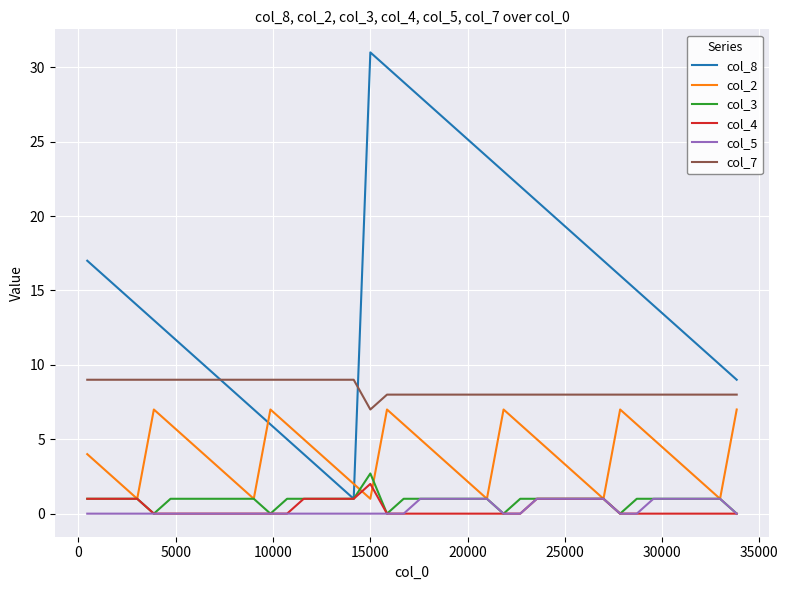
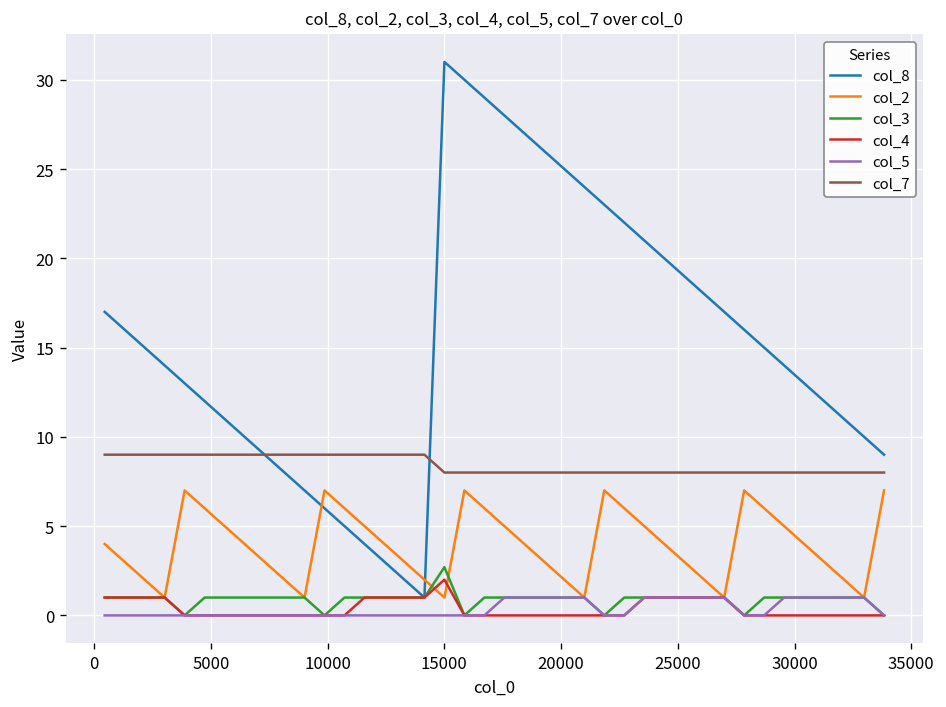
col_7, 15000: 7 -> 8
